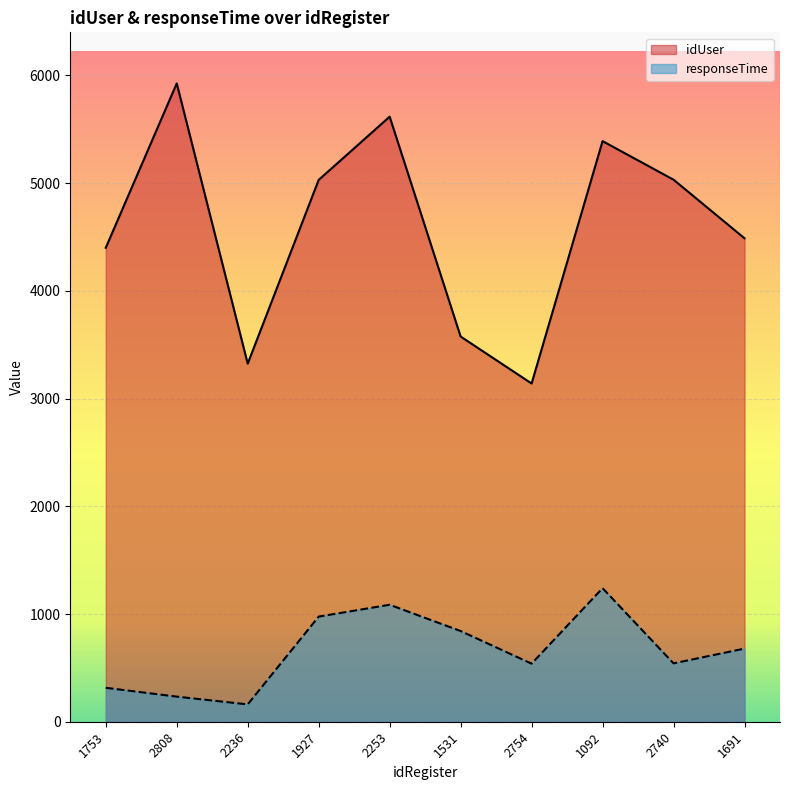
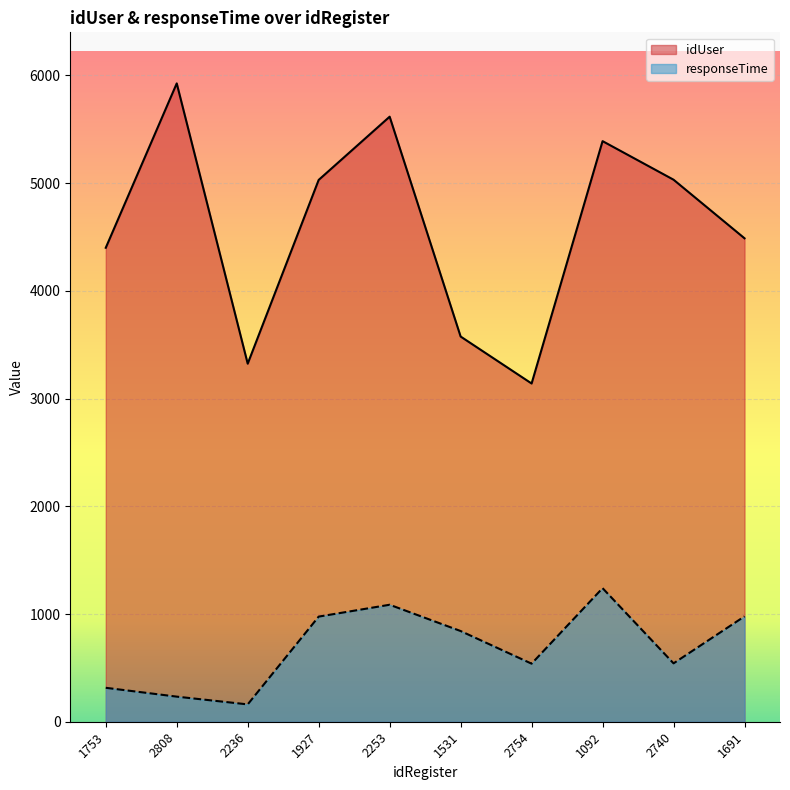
responseTime, 1691: 680 -> 980
